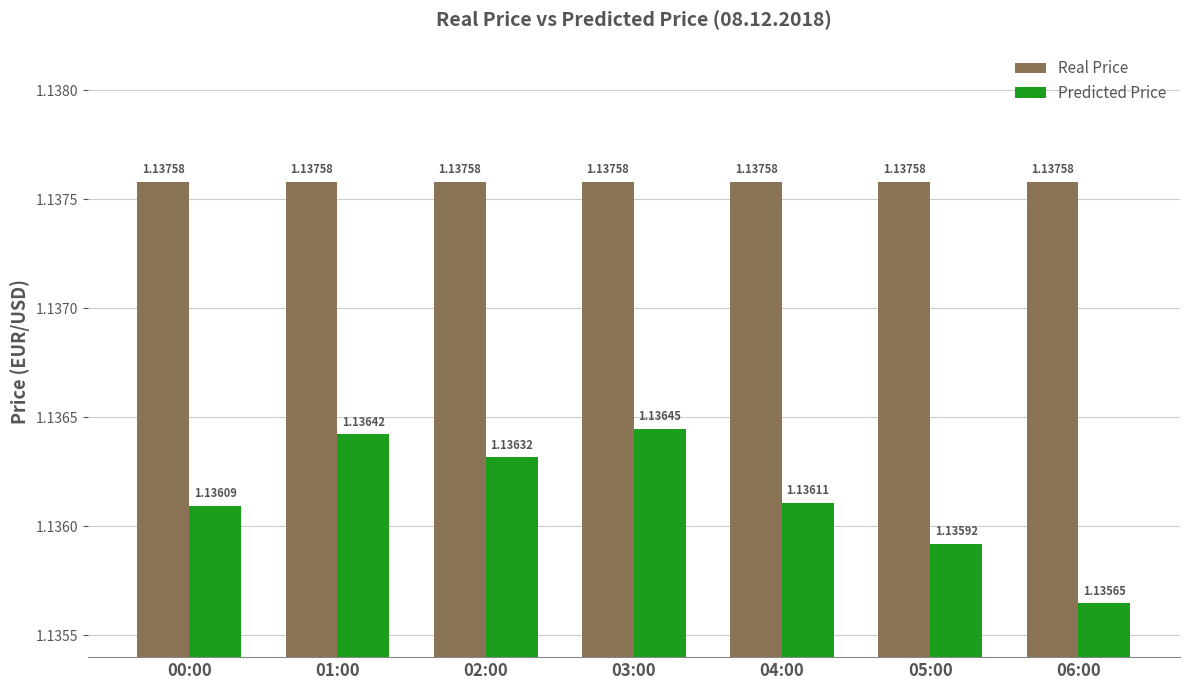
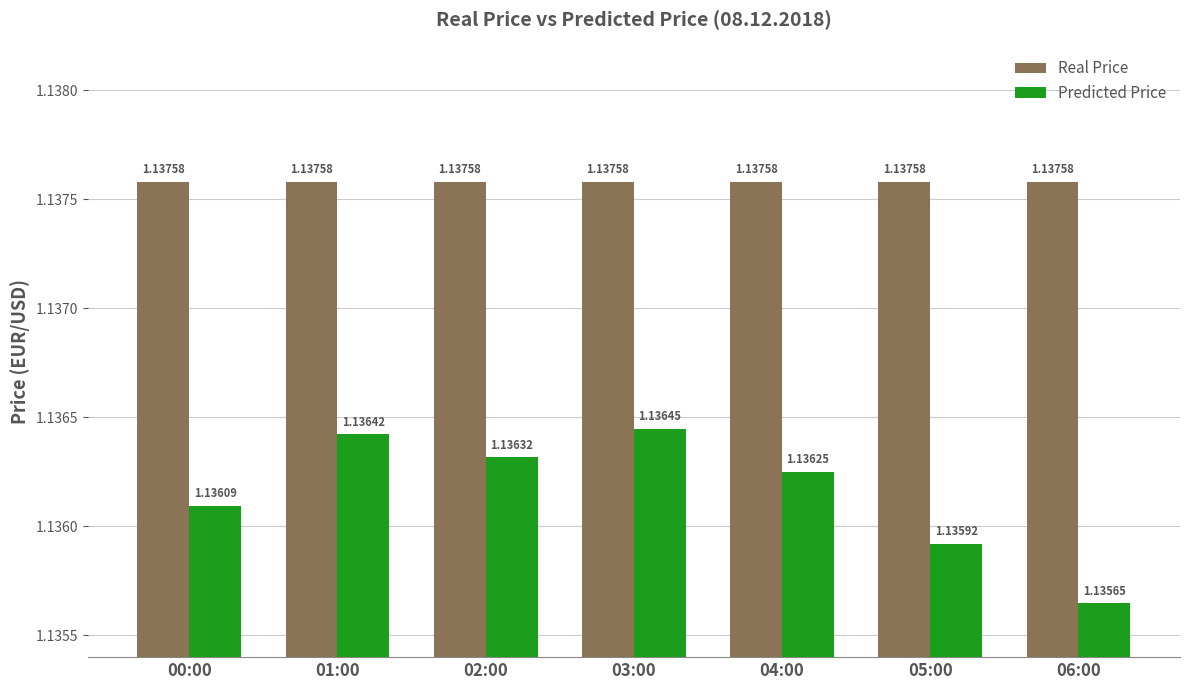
Predicted Price, 04:00: 1.13611 -> 1.13625
